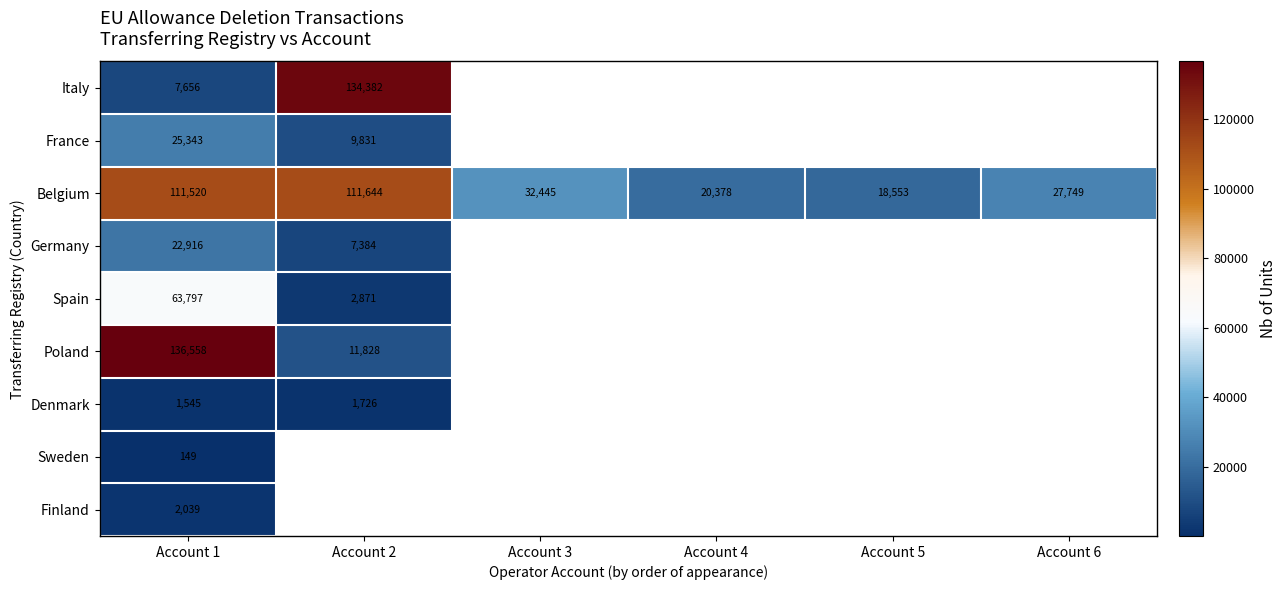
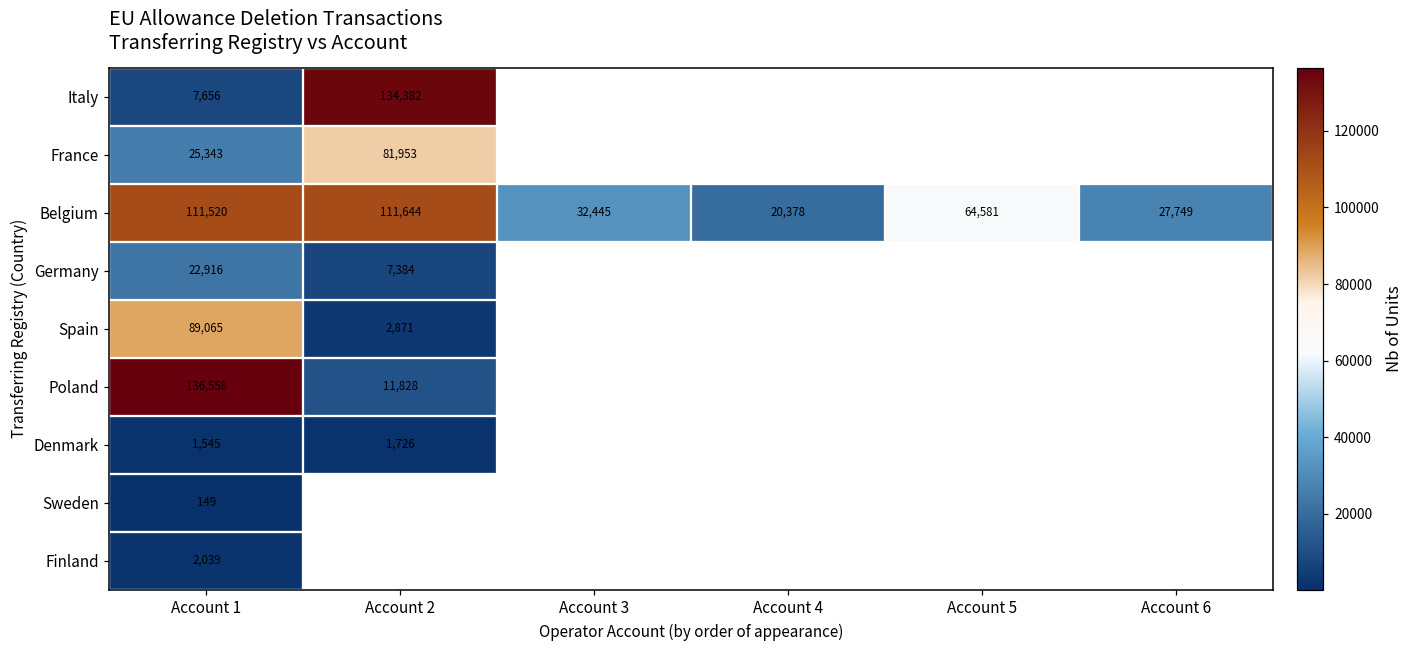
France, Account 2: 9,831 -> 81,953
Belgium, Account 5: 18,553 -> 64,581
Spain, Account 1: 63,797 -> 89,065
